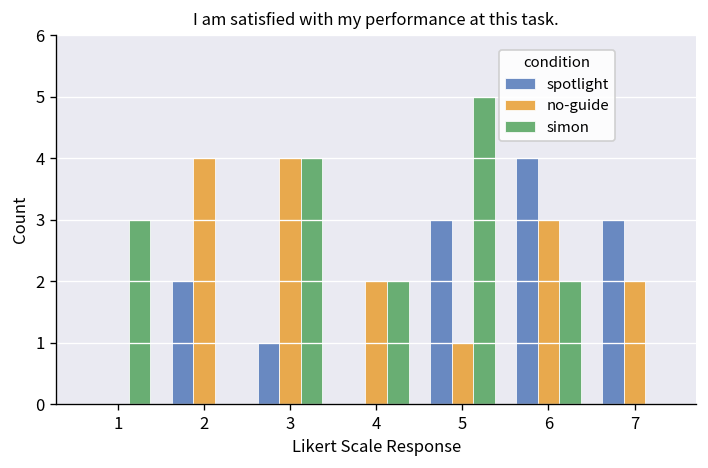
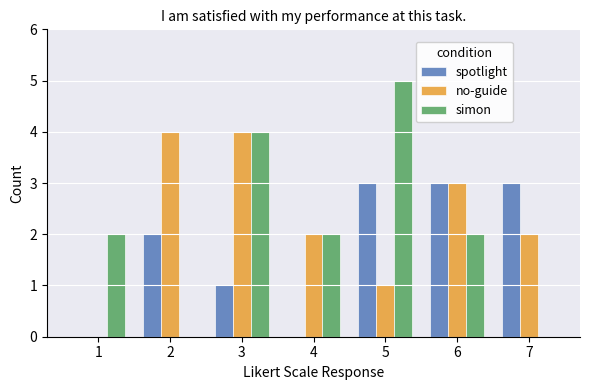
simon, 1: 3 -> 2
spotlight, 6: 4 -> 3
